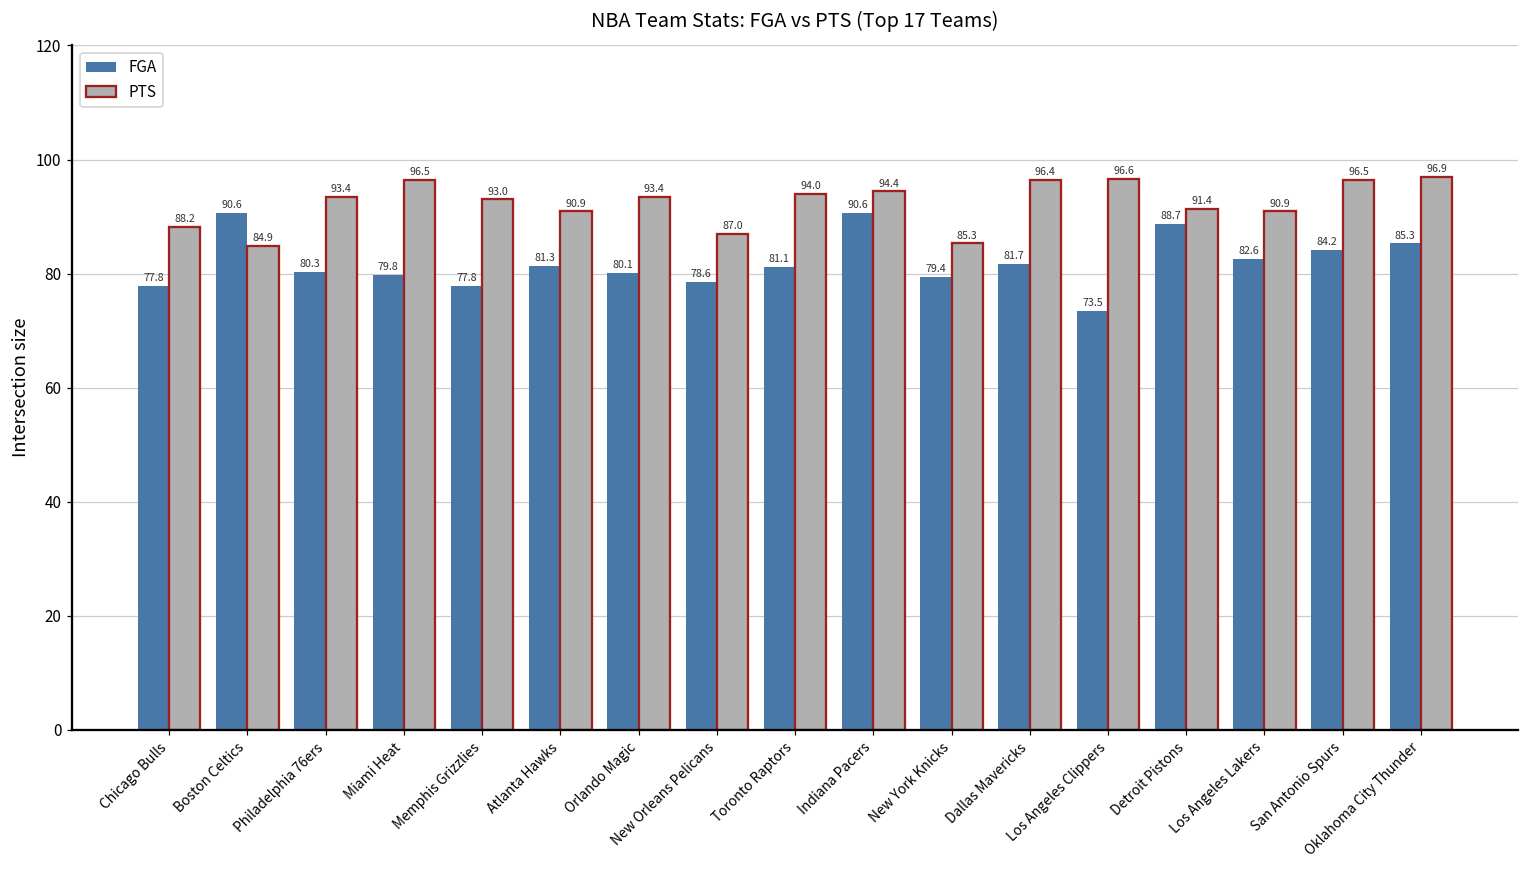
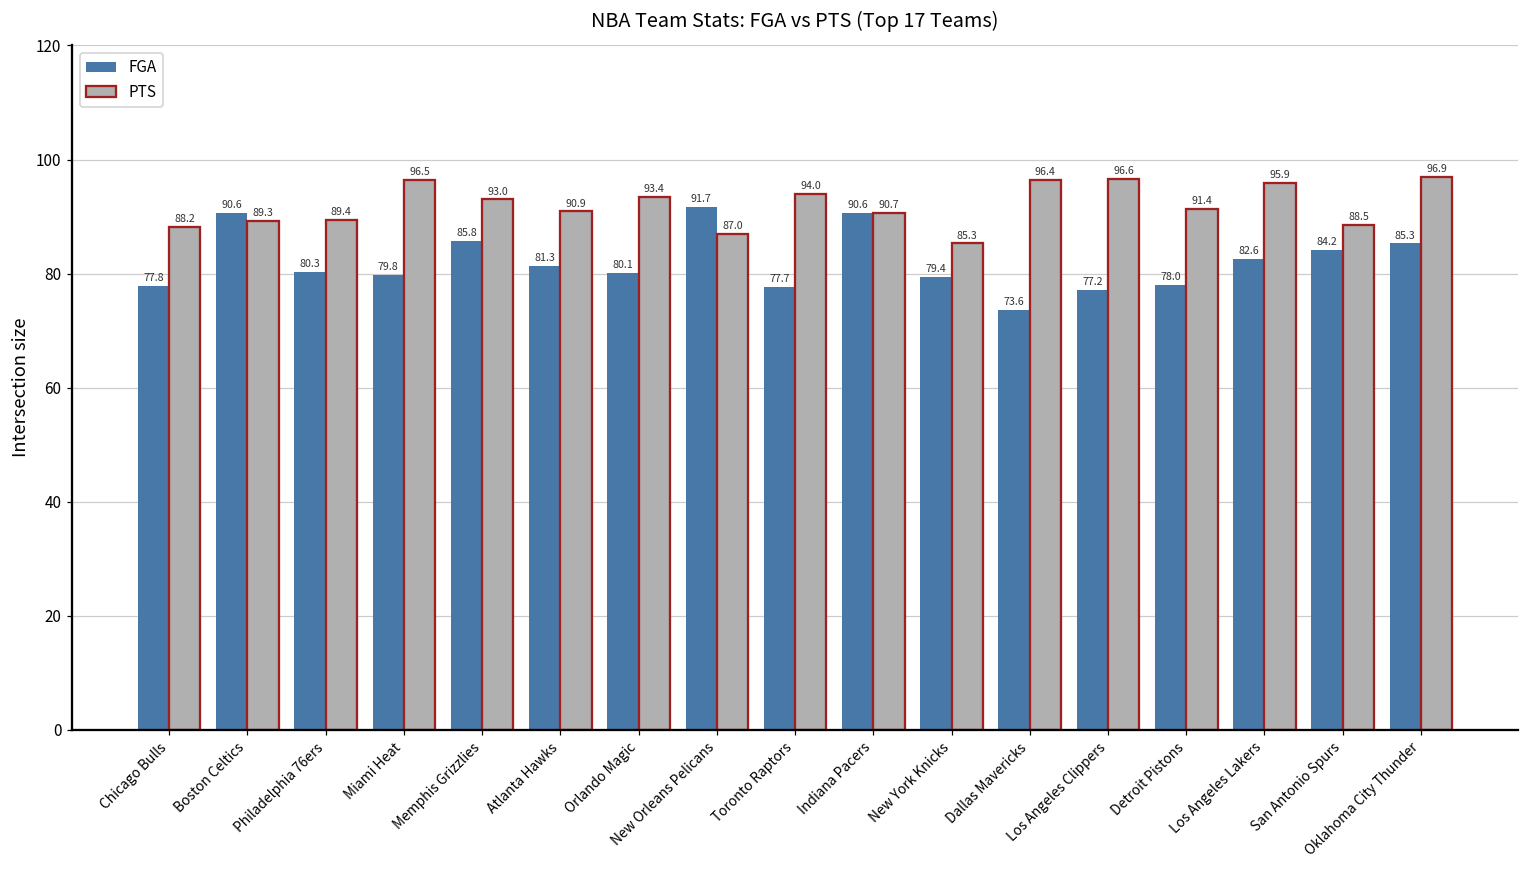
PTS, Boston Celtics: 84.9 -> 89.3
PTS, Philadelphia 76ers: 93.4 -> 89.4
FGA, Memphis Grizzlies: 77.8 -> 85.8
FGA, New Orleans Pelicans: 78.6 -> 91.7
FGA, Toronto Raptors: 81.1 -> 77.7
PTS, Indiana Pacers: 94.4 -> 90.7
FGA, Dallas Mavericks: 81.7 -> 73.6
FGA, Los Angeles Clippers: 73.5 -> 77.2
FGA, Detroit Pistons: 88.7 -> 78.0
PTS, Los Angeles Lakers: 90.9 -> 95.9
PTS, San Antonio Spurs: 96.5 -> 88.5
